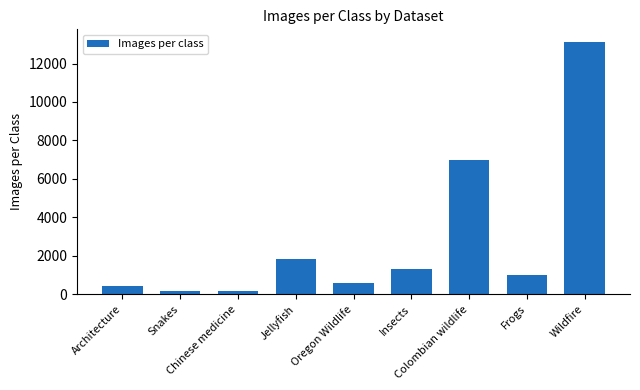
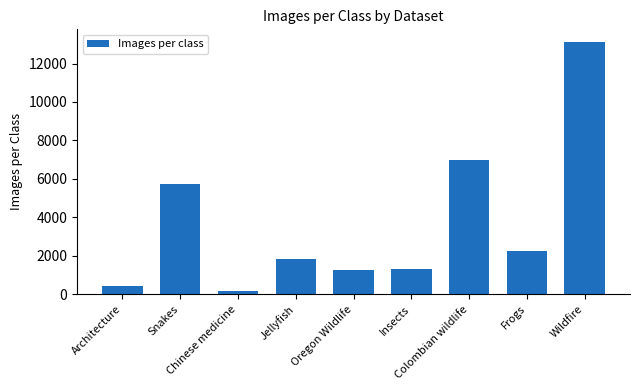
Snakes: 200 -> 5800
Oregon Wildlife: 600 -> 1300
Frogs: 1000 -> 2200
